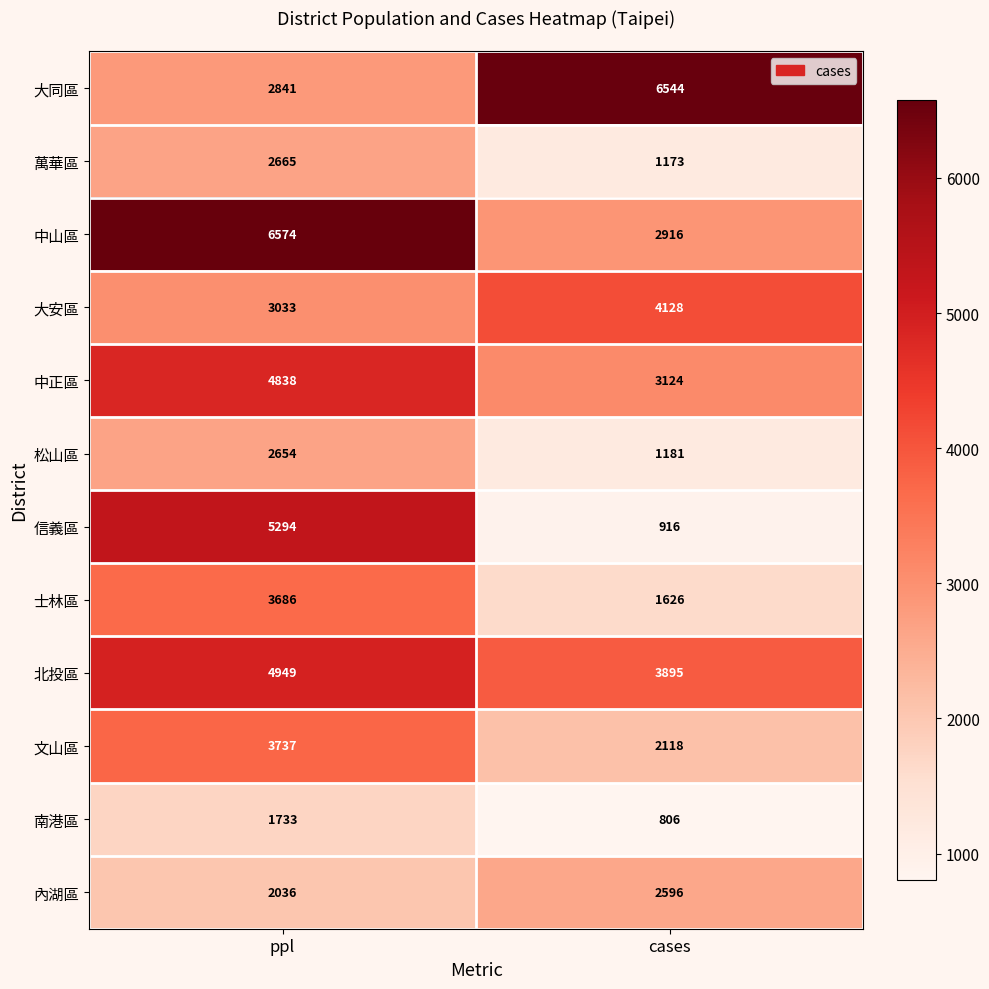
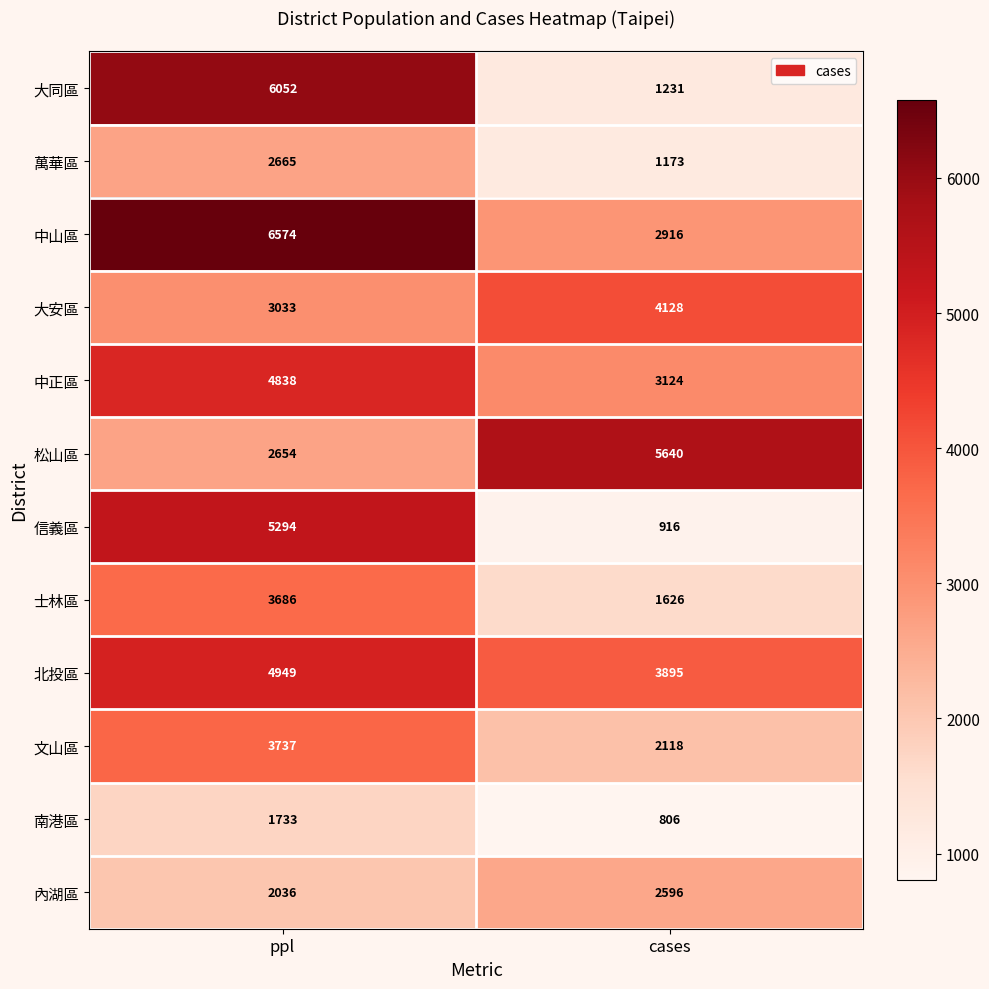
大同區, ppl: 2841 -> 6052
大同區, cases: 6544 -> 1231
松山區, cases: 1181 -> 5640
